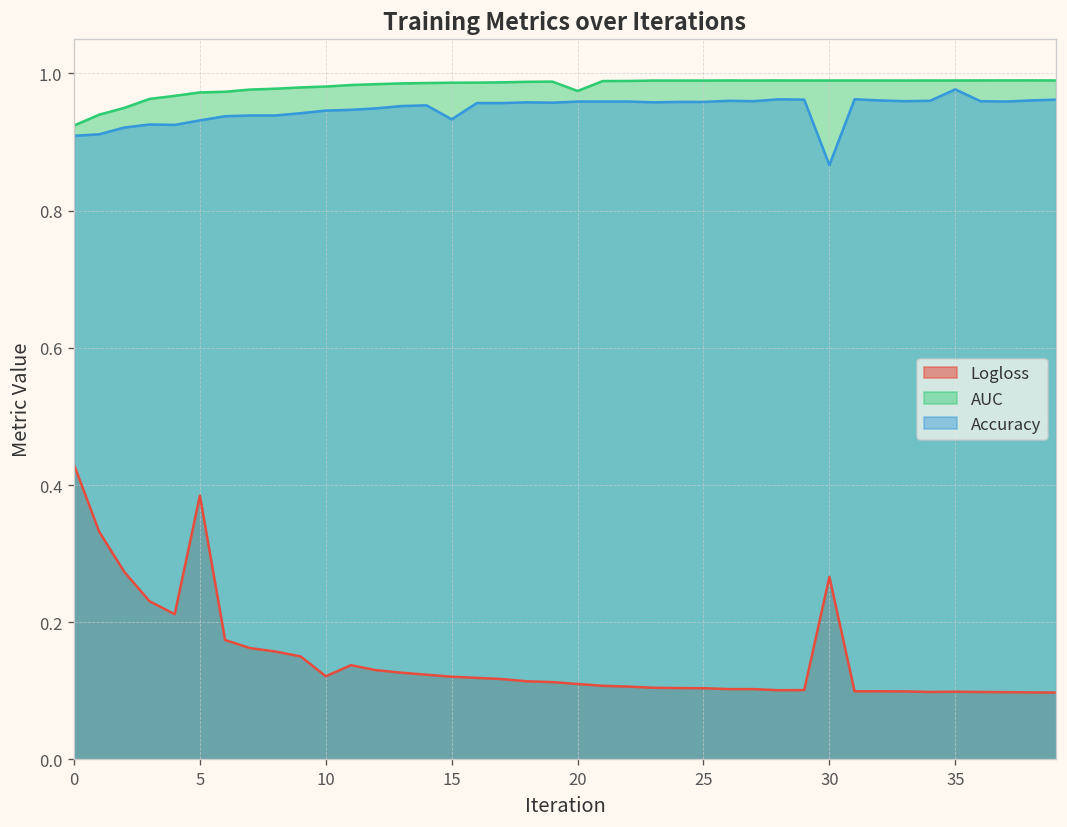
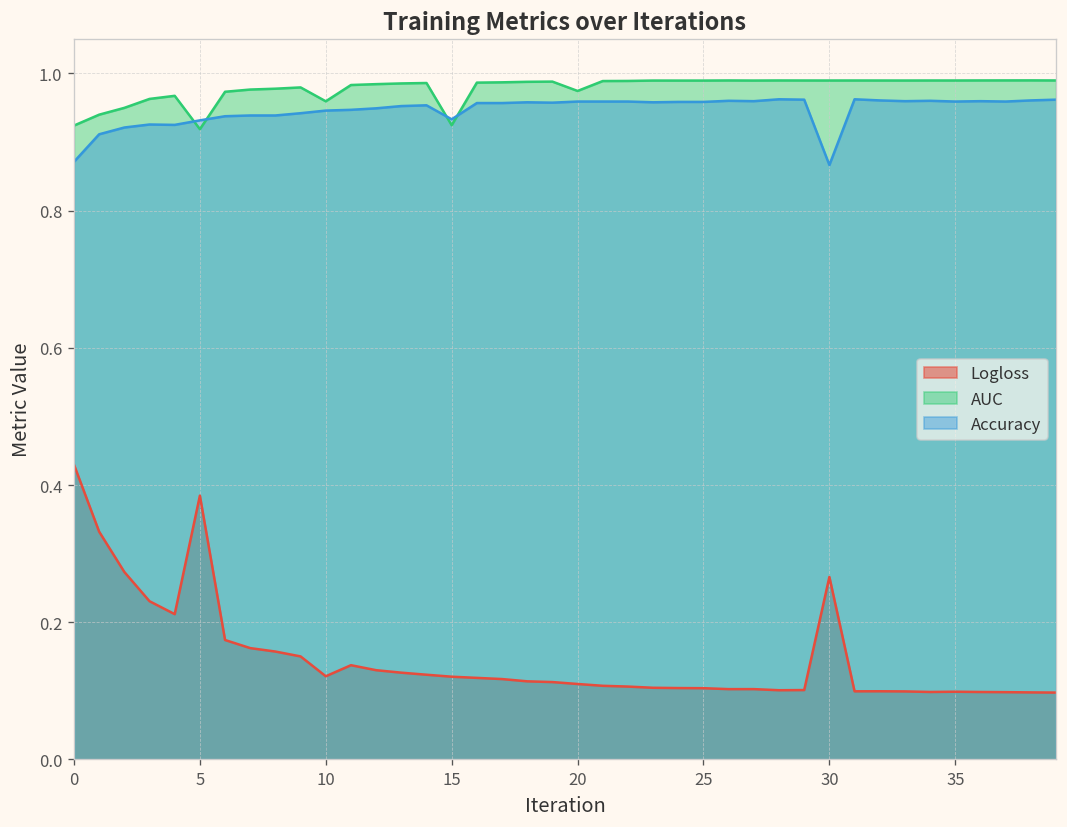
Accuracy, 0: 0.91 -> 0.87
AUC, 5: 0.97 -> 0.92
AUC, 10: 0.98 -> 0.96
AUC, 15: 0.99 -> 0.92
Accuracy, 35: 0.98 -> 0.96
